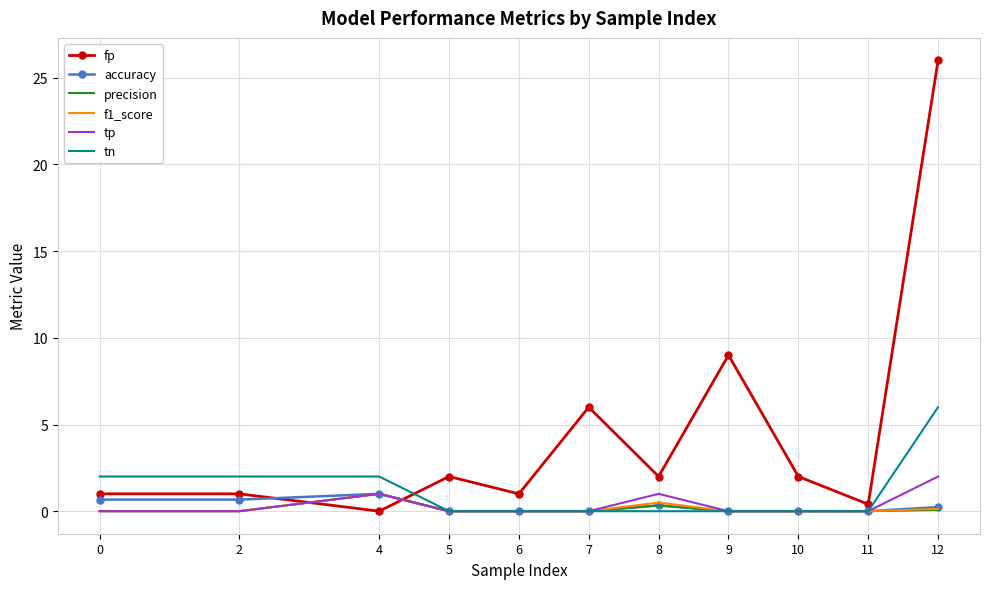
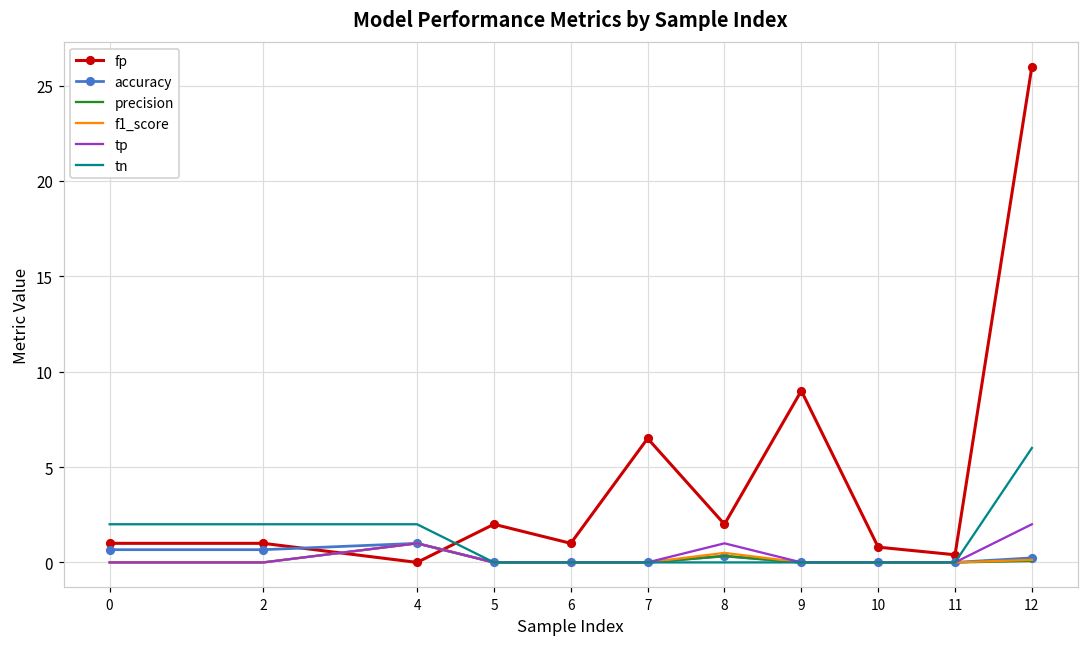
fp, 7: 6.0 -> 6.5
fp, 10: 2.0 -> 0.8
